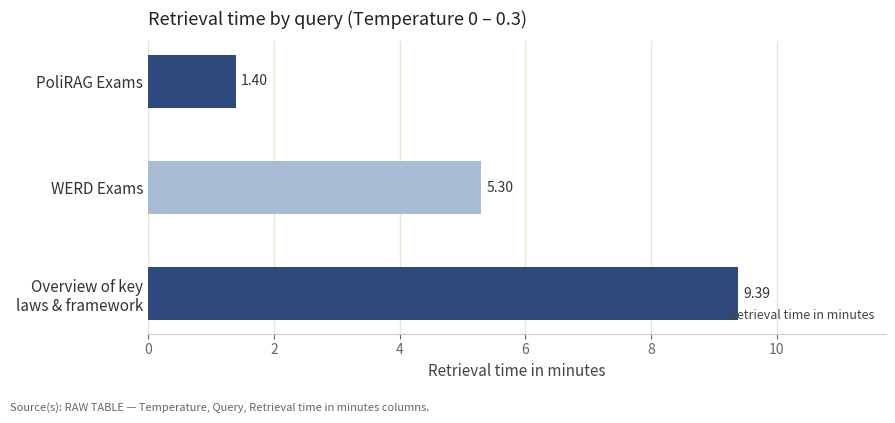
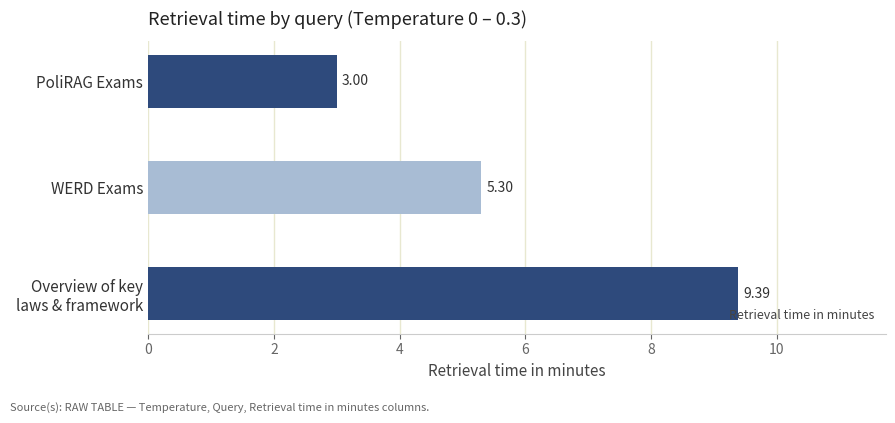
PoliRAG Exams: 1.40 -> 3.00
